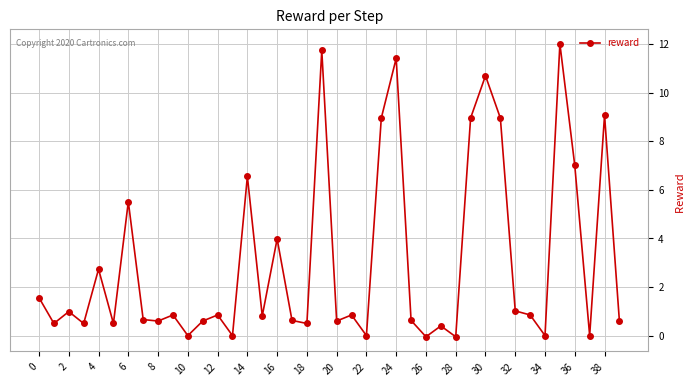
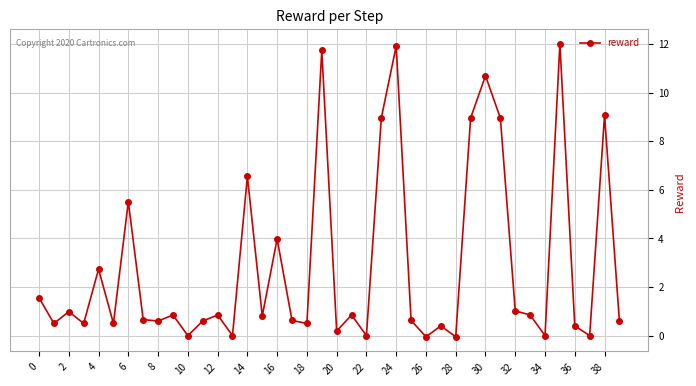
20: 0.6 -> 0.2
24: 11.4 -> 11.9
36: 7.0 -> 0.4
